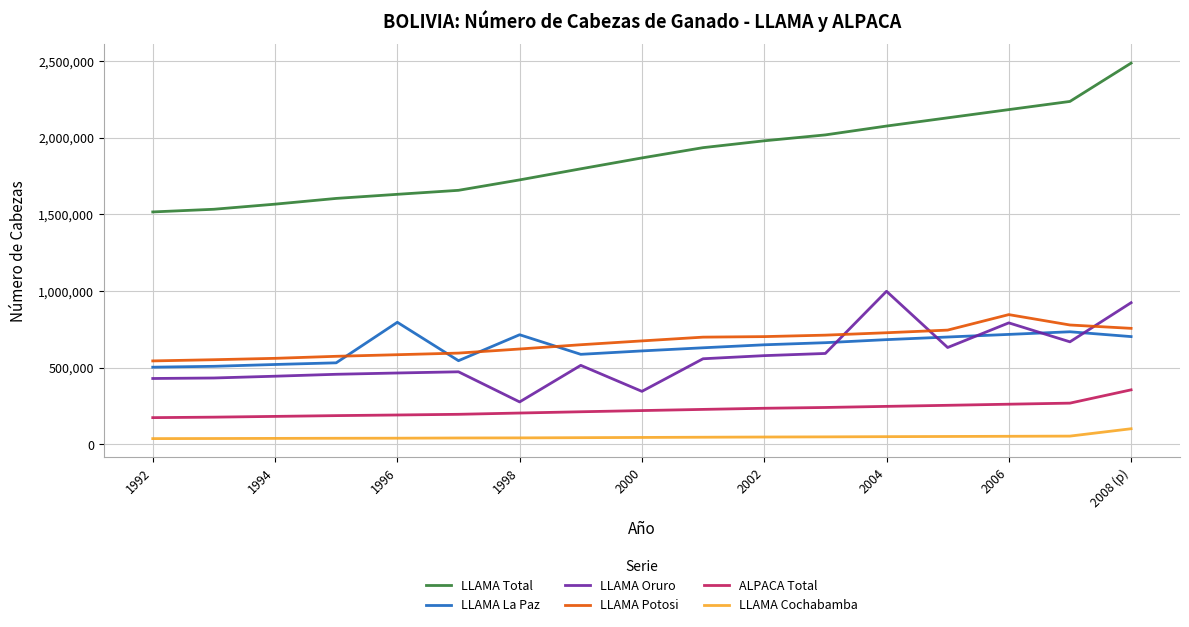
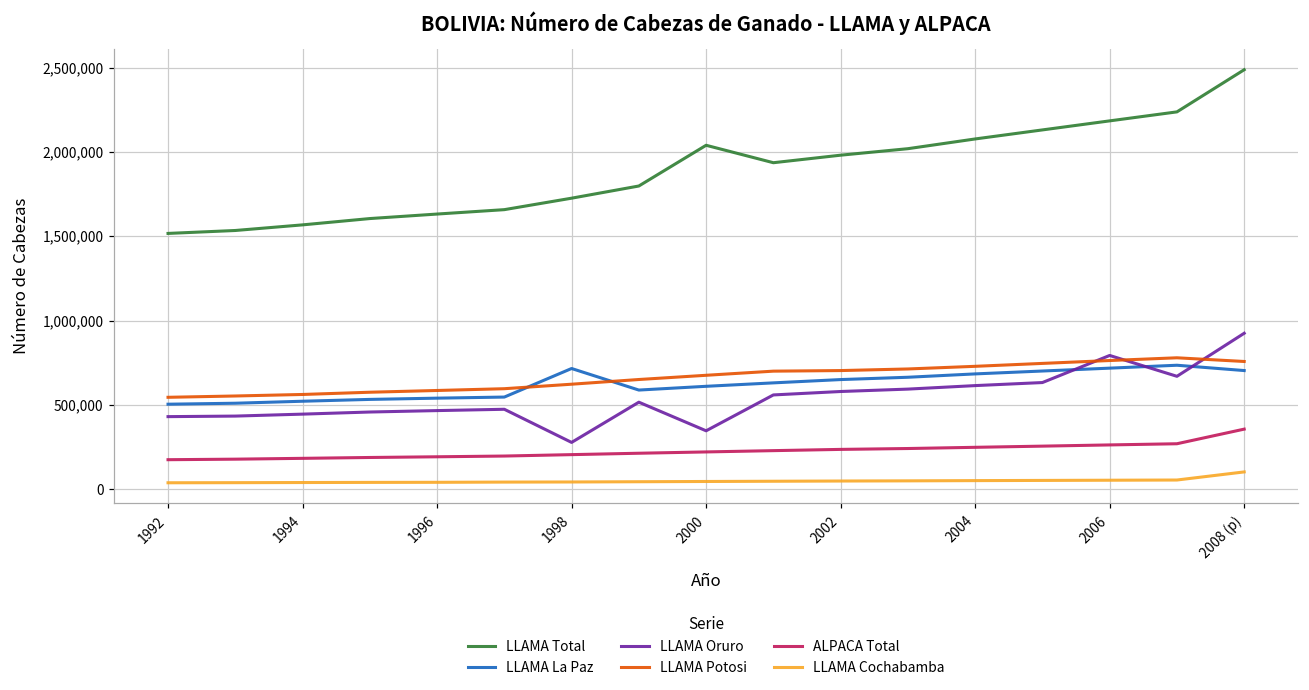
LLAMA La Paz, 1996: 800,000 -> 540,000
LLAMA Total, 2000: 1,870,000 -> 2,040,000
LLAMA Oruro, 2004: 1,000,000 -> 610,000
LLAMA Potosi, 2006: 850,000 -> 760,000
